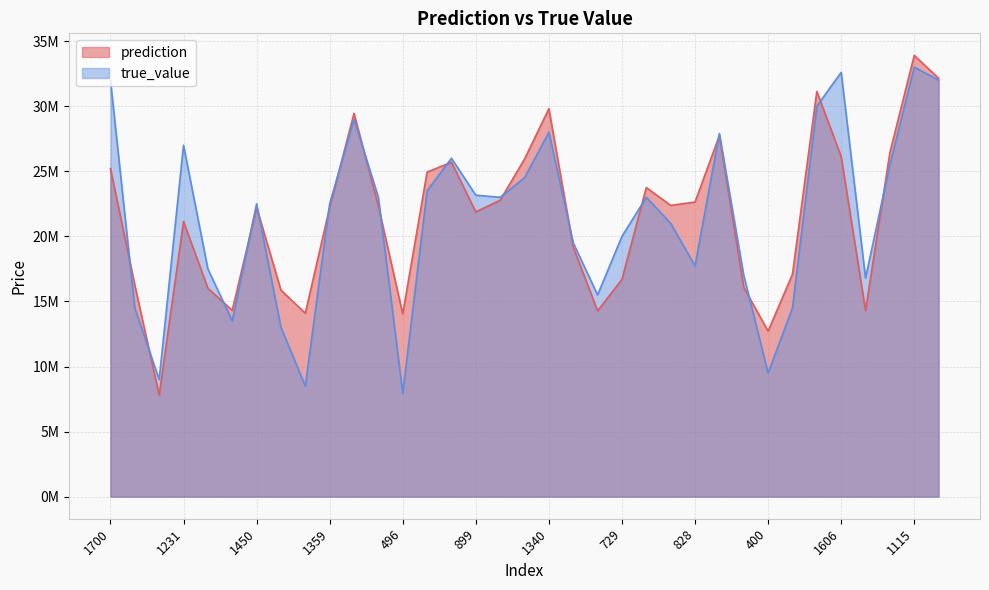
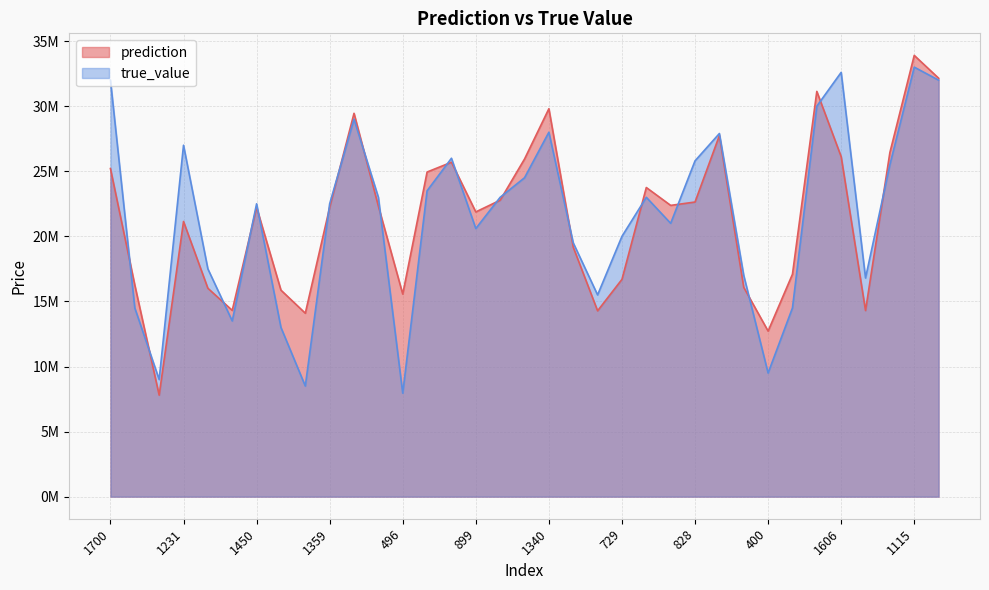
prediction, 496: 14000000 -> 15600000
true_value, 899: 23200000 -> 20600000
true_value, 828: 17700000 -> 25800000
